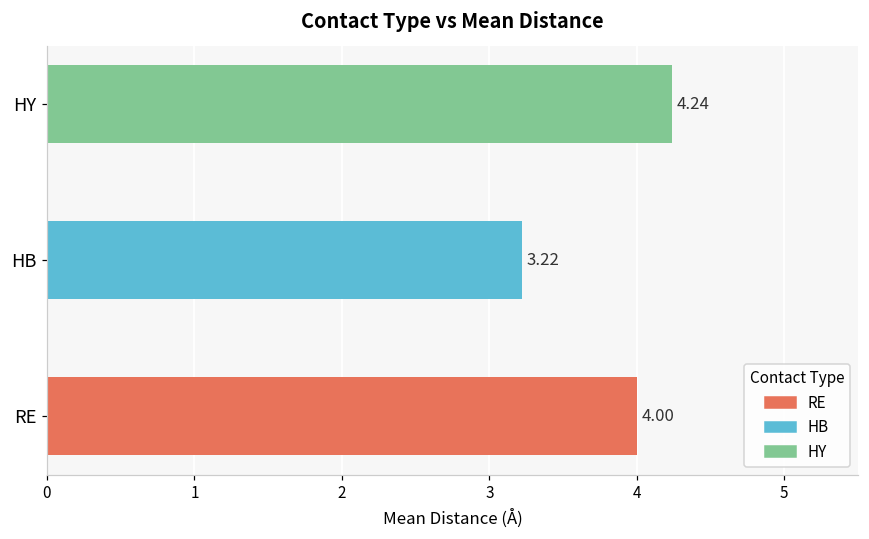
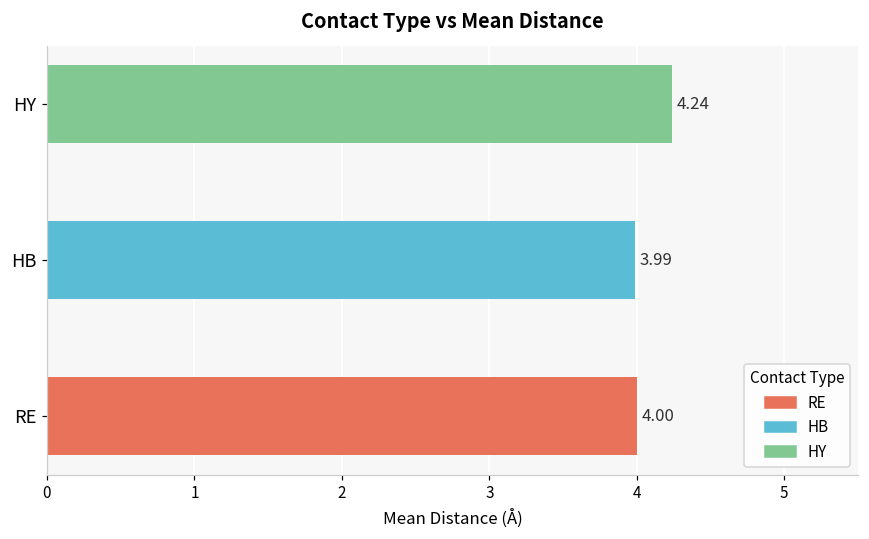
HB: 3.22 -> 3.99
